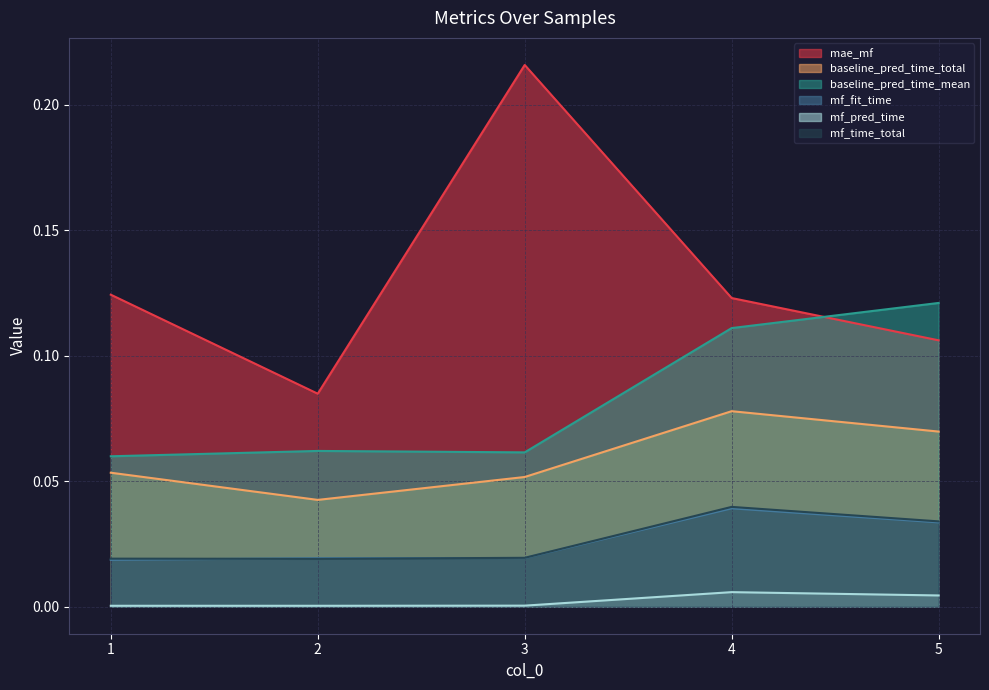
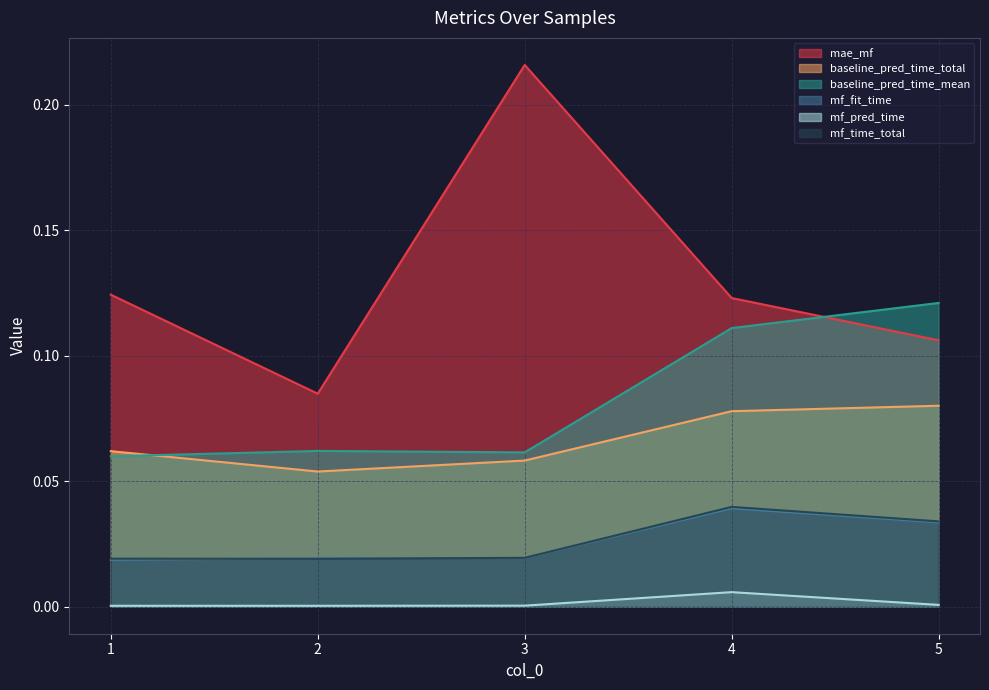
baseline_pred_time_total, 1: 0.053 -> 0.062
baseline_pred_time_total, 2: 0.043 -> 0.054
baseline_pred_time_total, 3: 0.052 -> 0.058
baseline_pred_time_total, 5: 0.070 -> 0.080
mf_pred_time, 5: 0.004 -> 0.001
